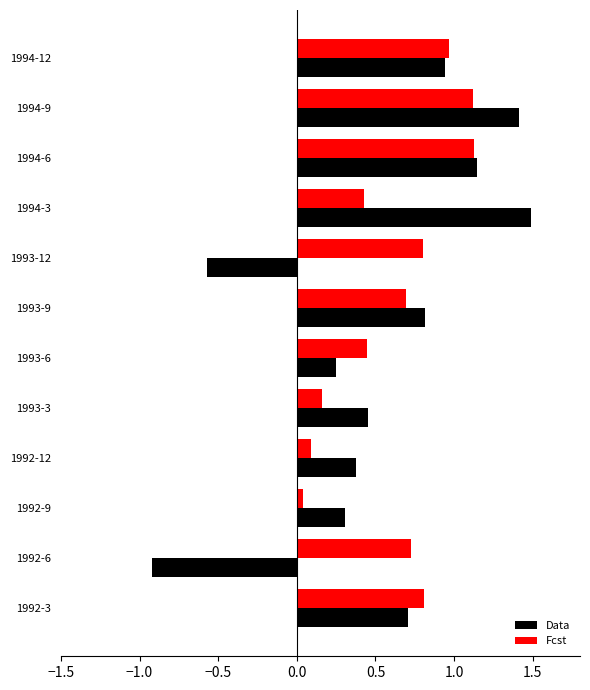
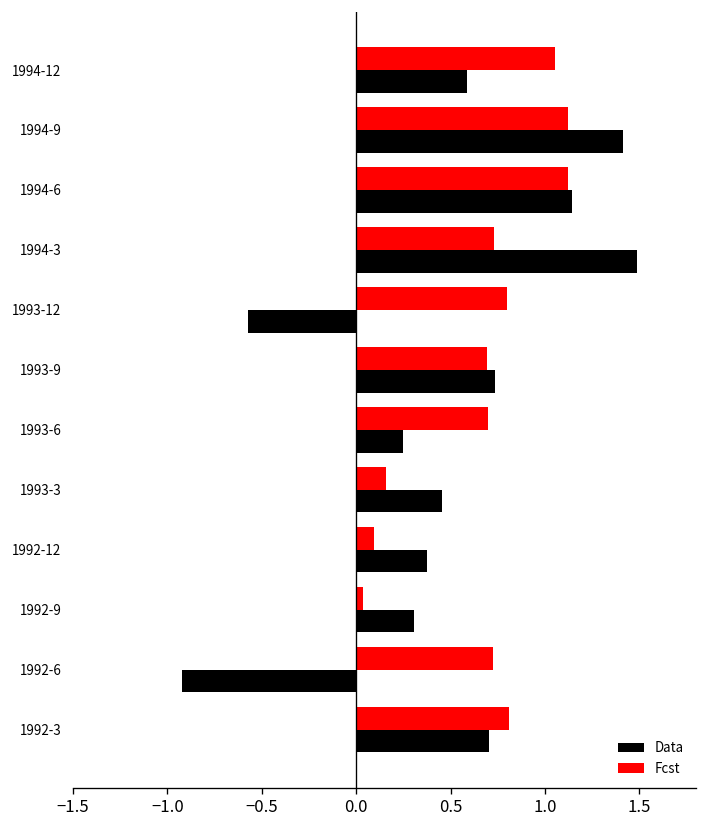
Fcst, 1994-12: 0.97 -> 1.06
Data, 1994-12: 0.94 -> 0.59
Fcst, 1994-3: 0.43 -> 0.73
Data, 1993-9: 0.81 -> 0.74
Fcst, 1993-6: 0.45 -> 0.70
